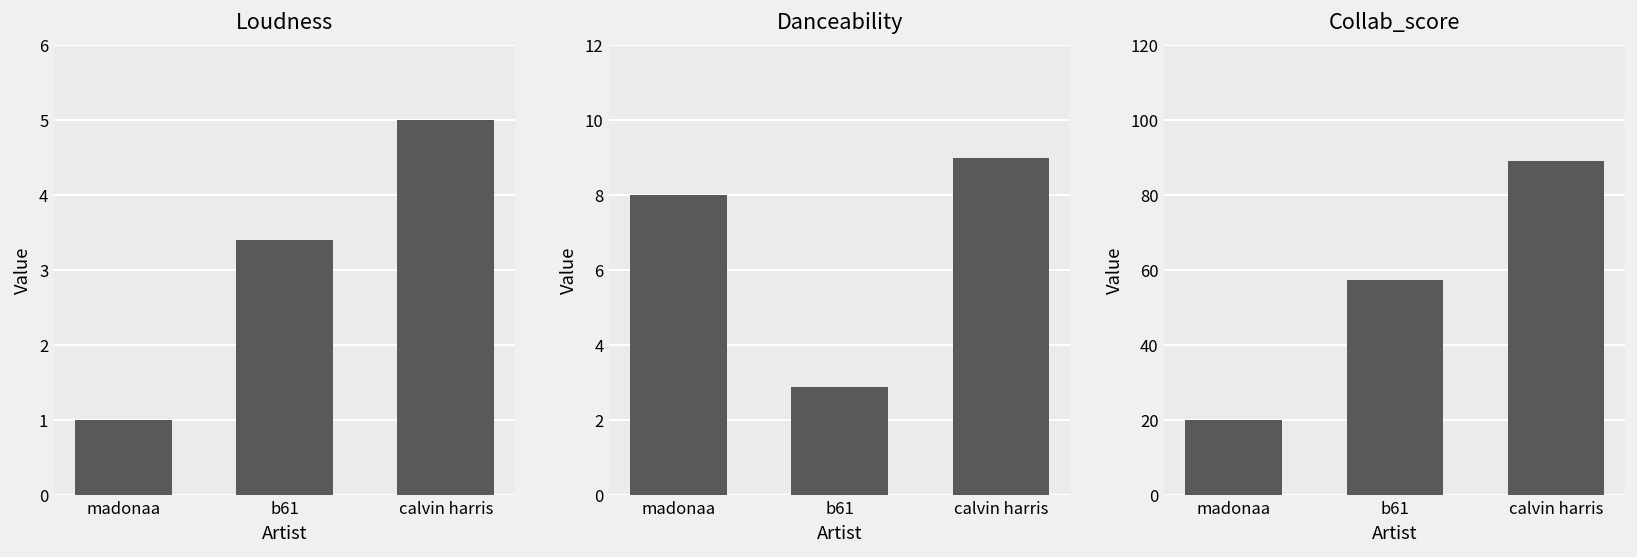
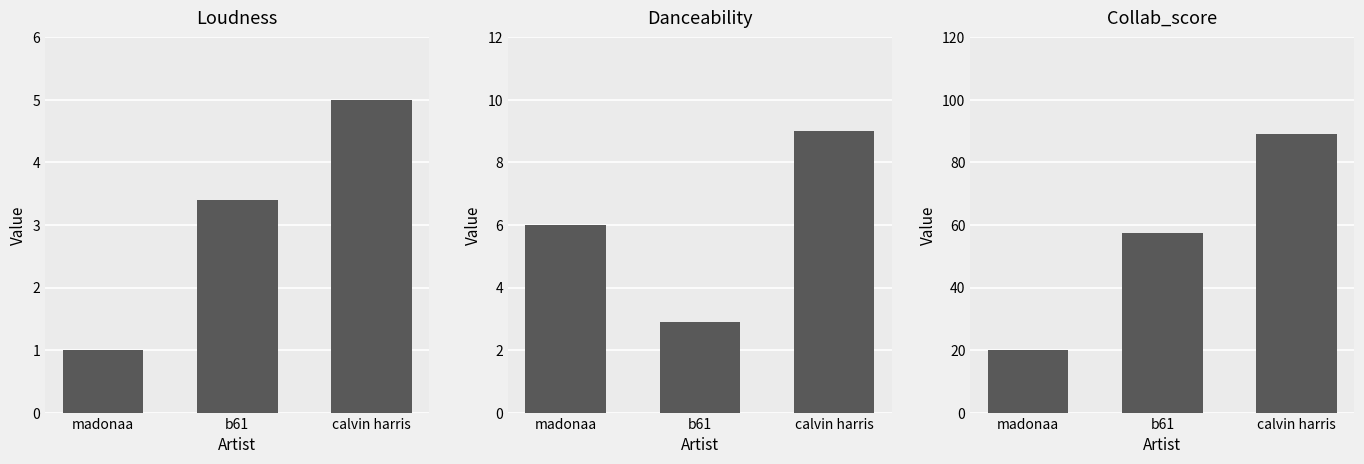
Danceability, madonaa: 8 -> 6
